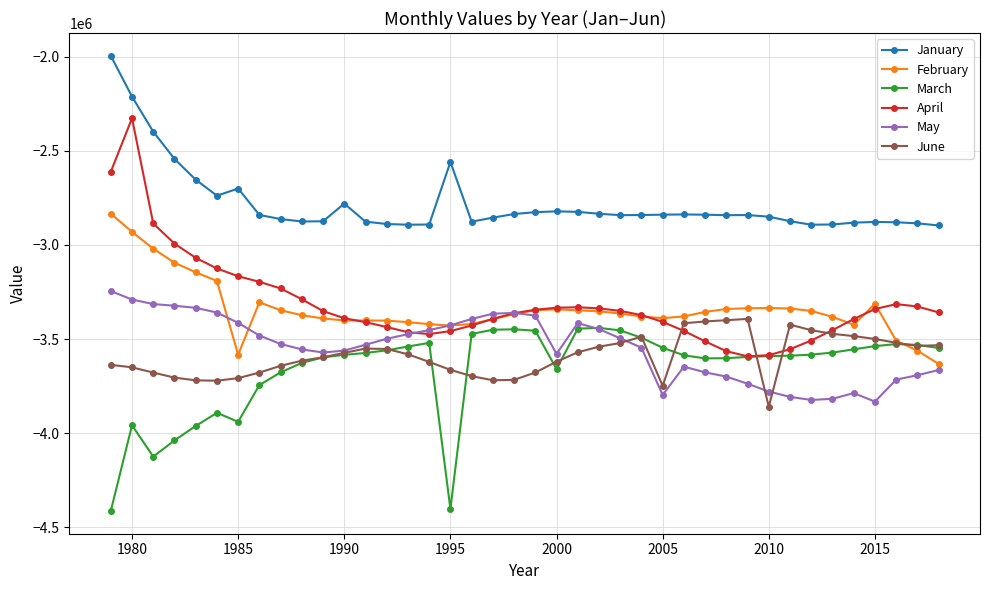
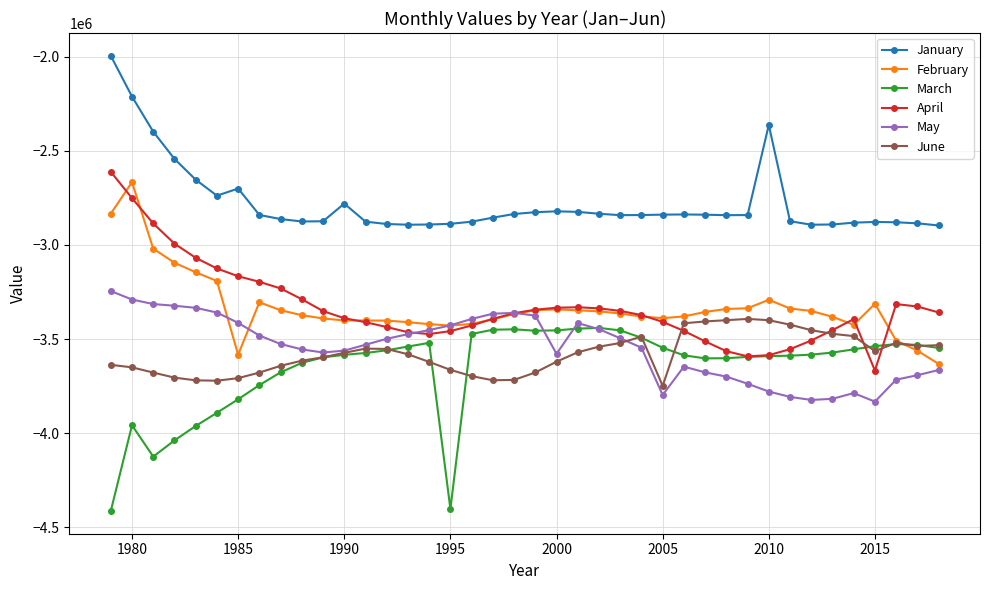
February, 1980: -2930000 -> -2670000
April, 1980: -2330000 -> -2750000
March, 1985: -3940000 -> -3820000
January, 1995: -2560000 -> -2890000
March, 2000: -3660000 -> -3450000
January, 2010: -2850000 -> -2360000
February, 2010: -3330000 -> -3290000
June, 2010: -3860000 -> -3400000
April, 2015: -3340000 -> -3670000
June, 2015: -3500000 -> -3560000
